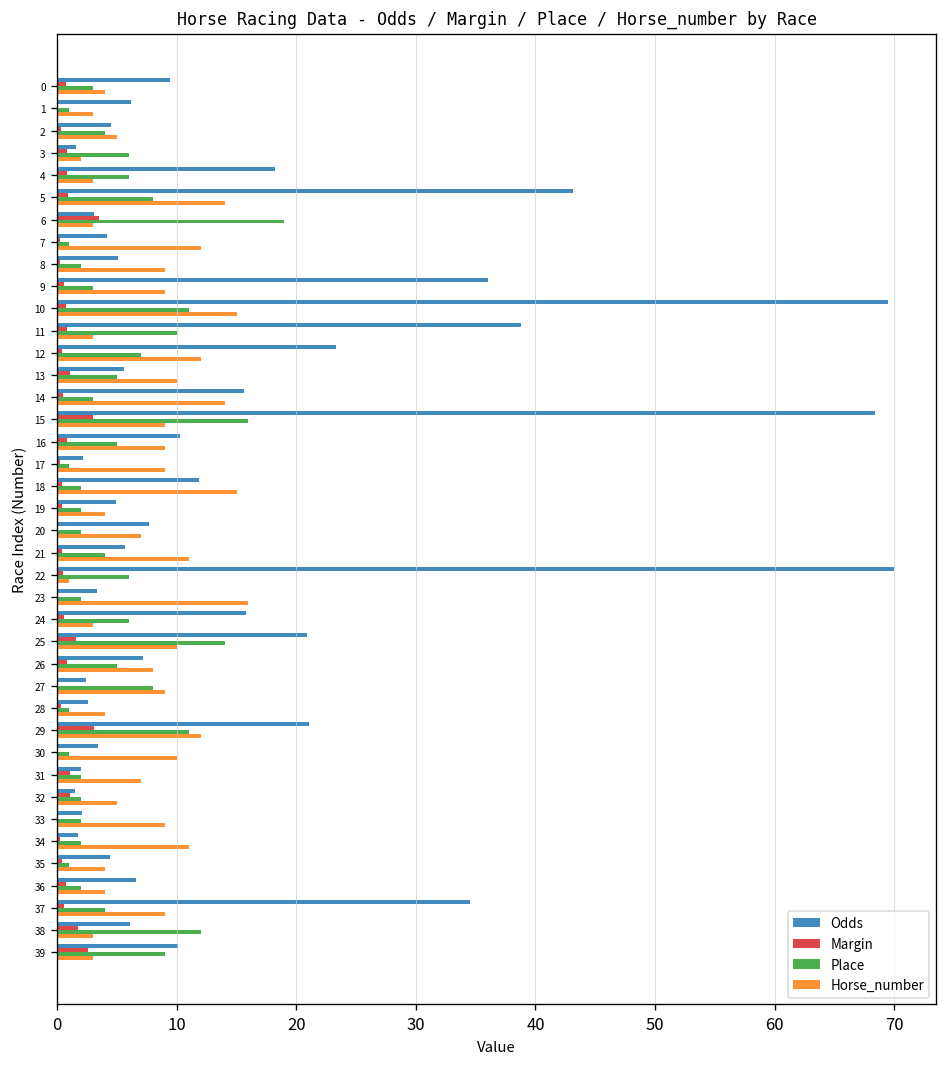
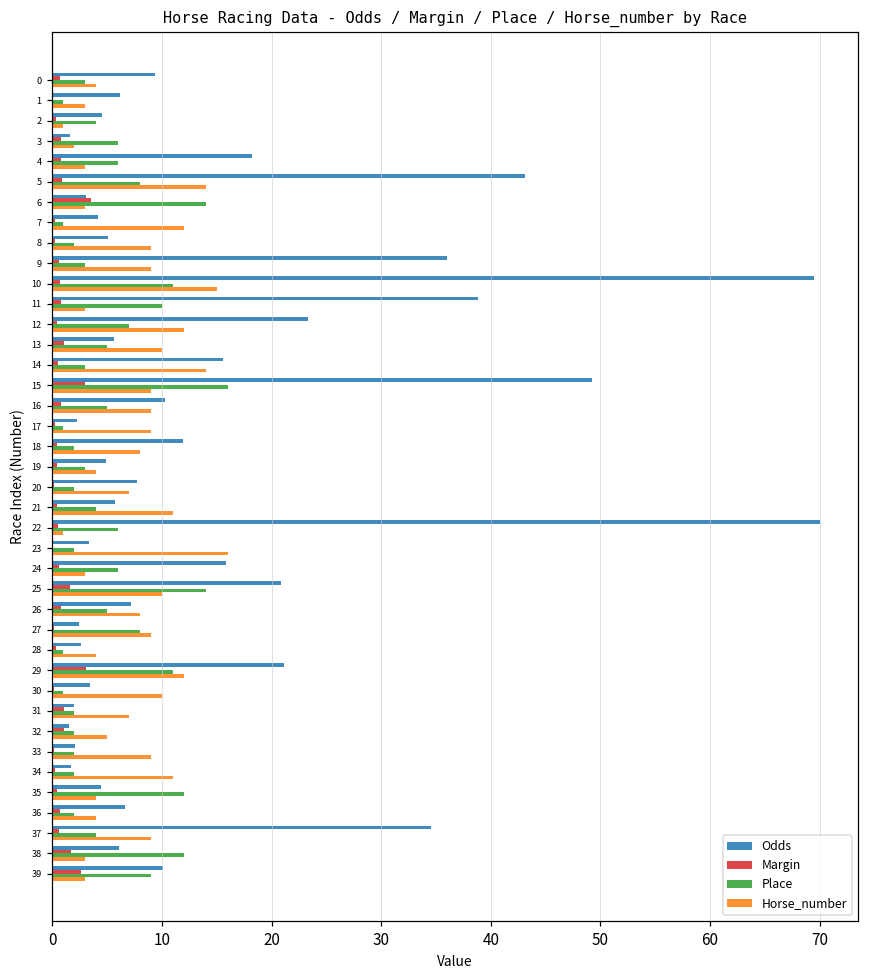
Horse_number, 2: 5 -> 1
Place, 6: 19 -> 14
Odds, 15: 68 -> 49
Horse_number, 18: 15 -> 8
Place, 19: 2 -> 3
Place, 35: 1 -> 12
